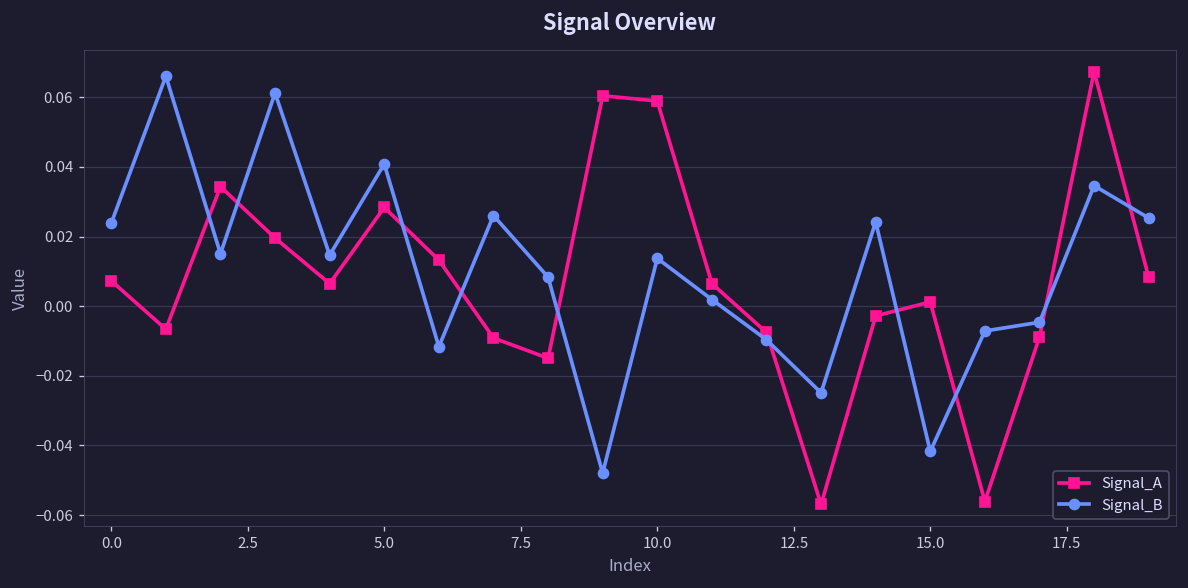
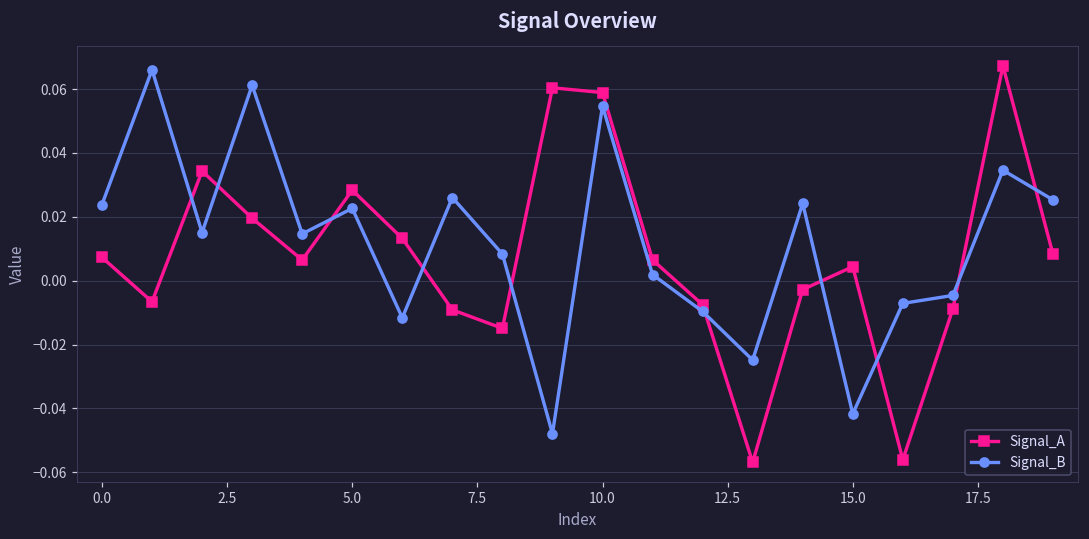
Signal_B, 5.0: 0.041 -> 0.023
Signal_B, 10.0: 0.014 -> 0.055
Signal_A, 15.0: 0.001 -> 0.004
